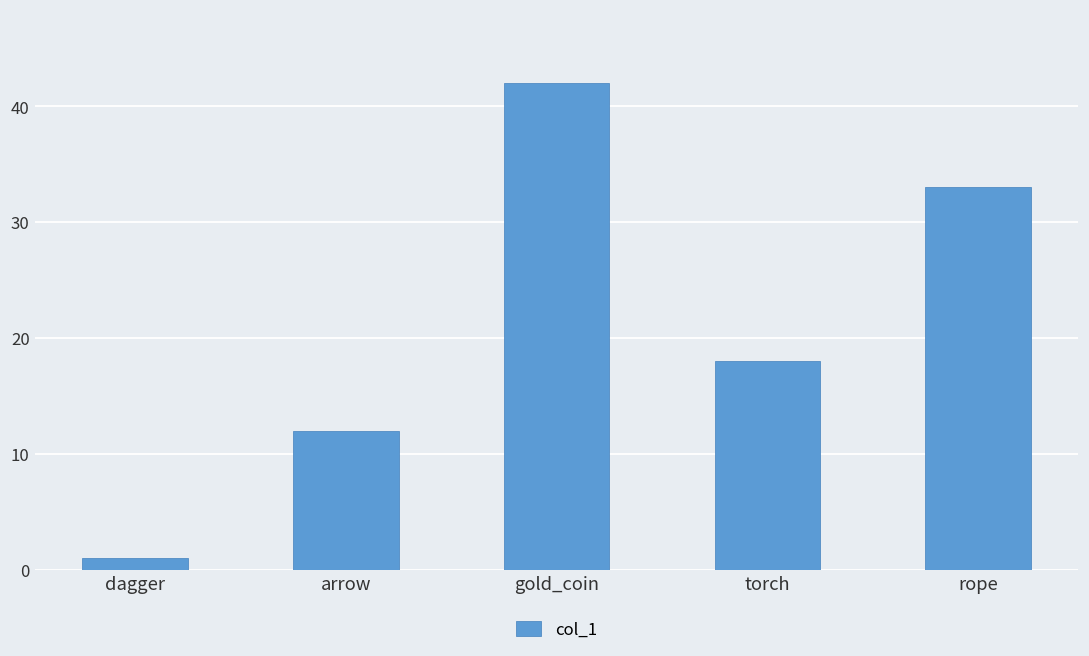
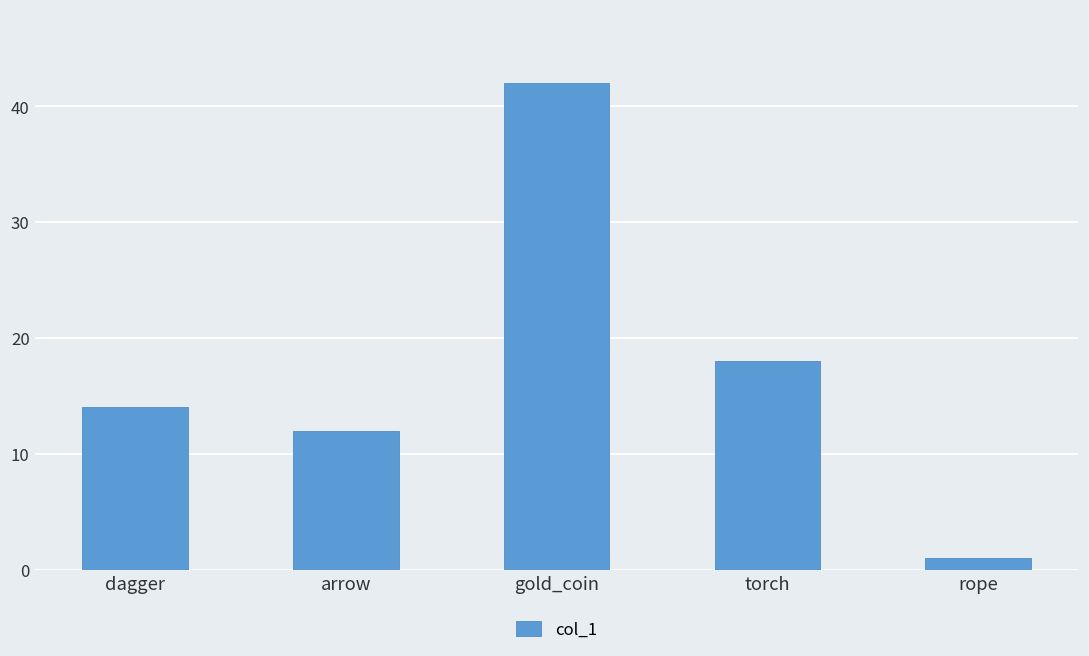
dagger: 1 -> 14
rope: 33 -> 1
